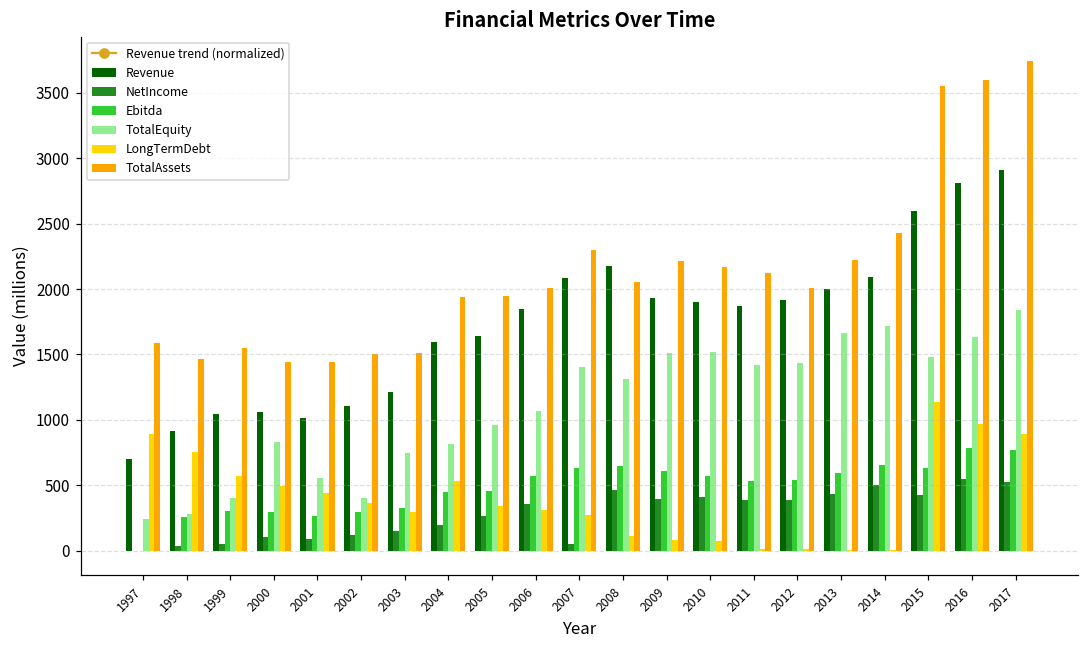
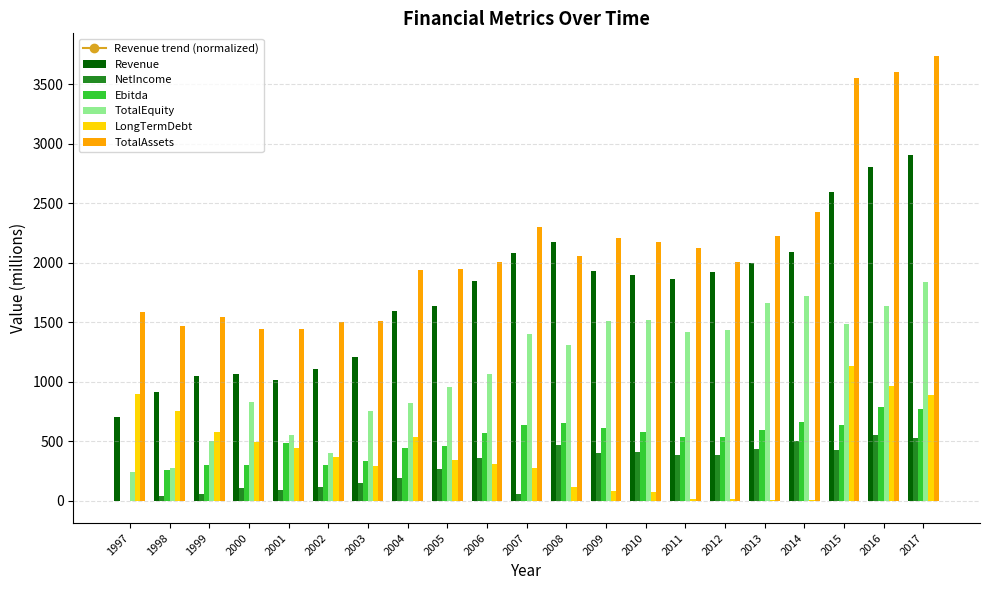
TotalEquity, 1999: 410 -> 500
Ebitda, 2001: 260 -> 480
